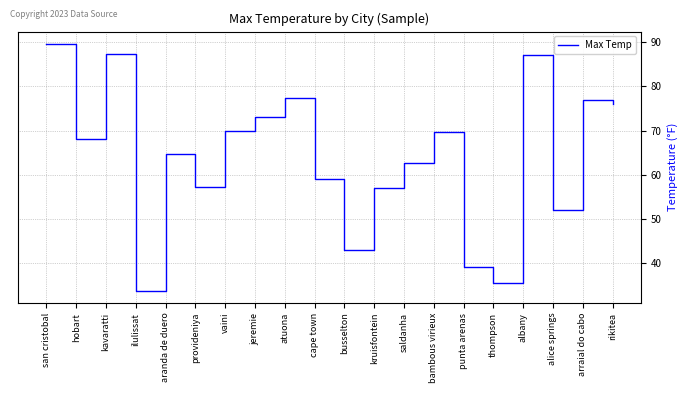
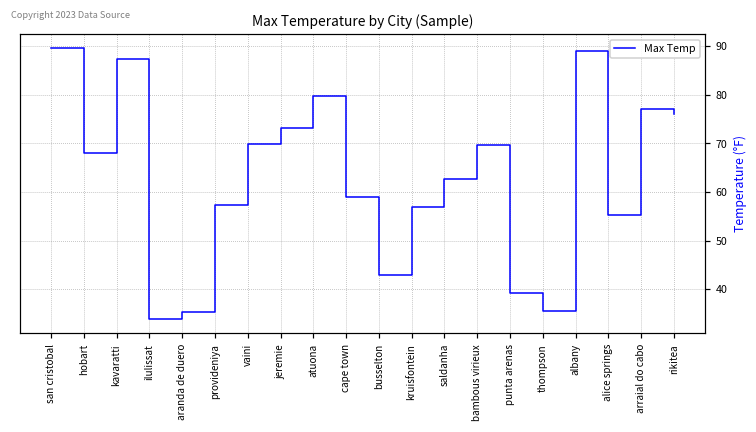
aranda de duero: 65 -> 35
atuona: 77 -> 80
albany: 87 -> 89
alice springs: 52 -> 55
